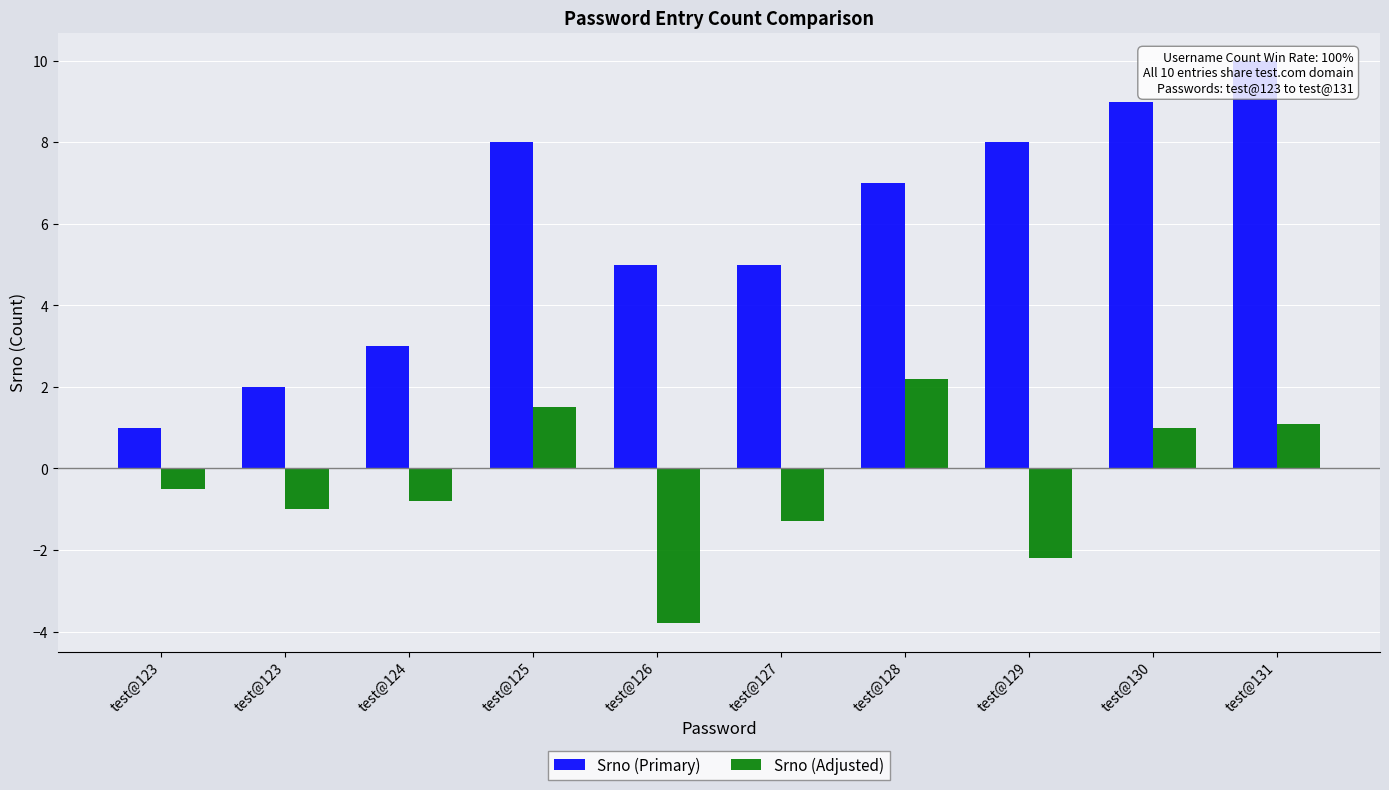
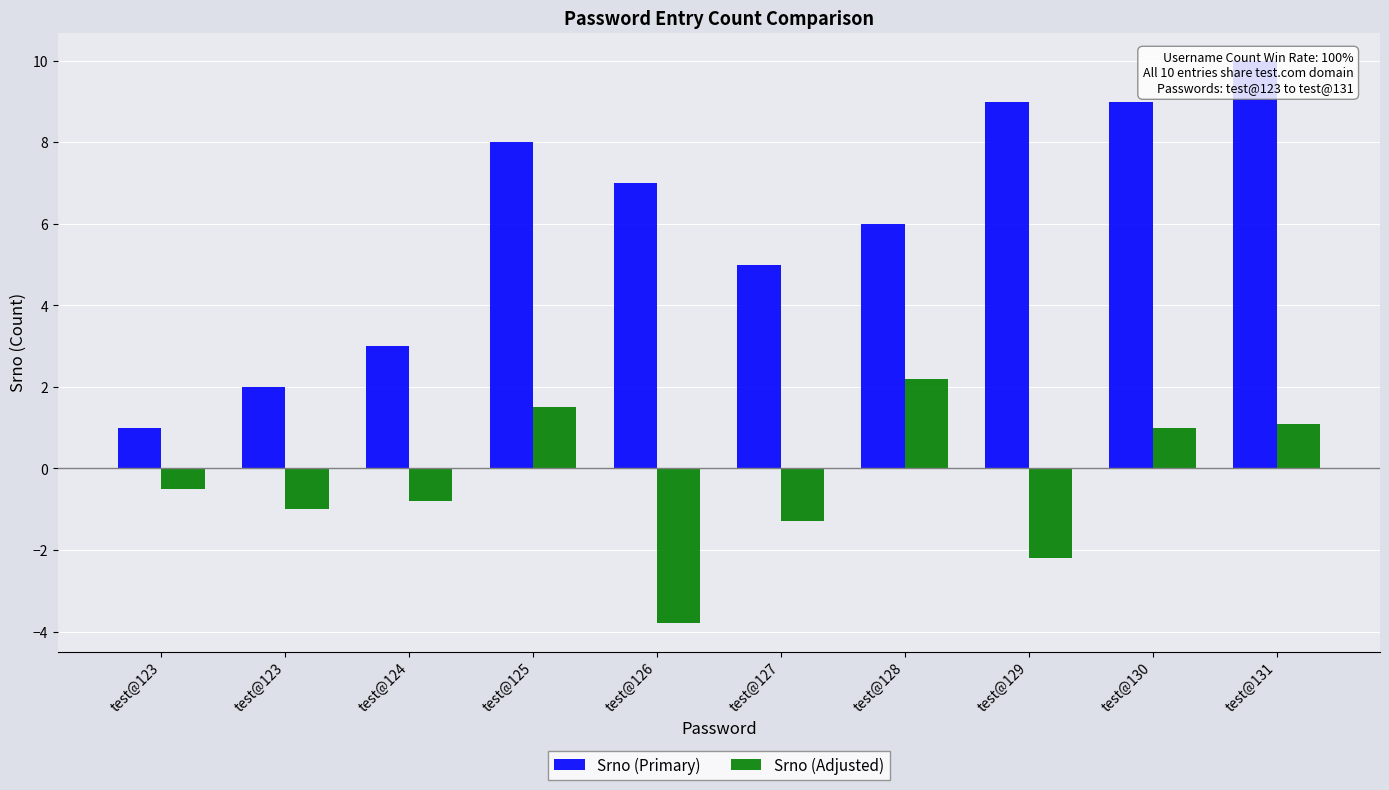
Srno (Primary), test@126: 5 -> 7
Srno (Primary), test@128: 7 -> 6
Srno (Primary), test@129: 8 -> 9
